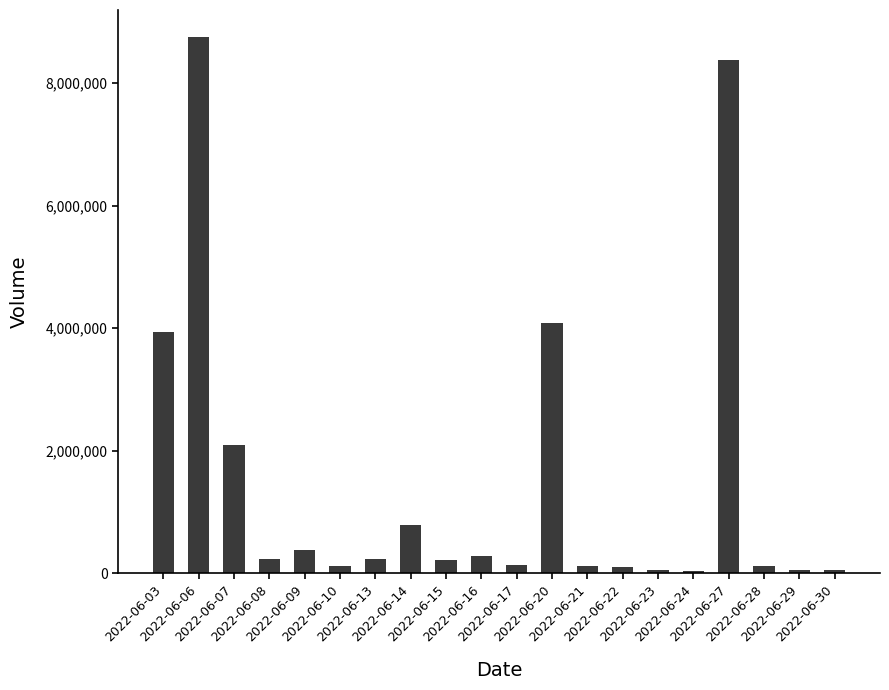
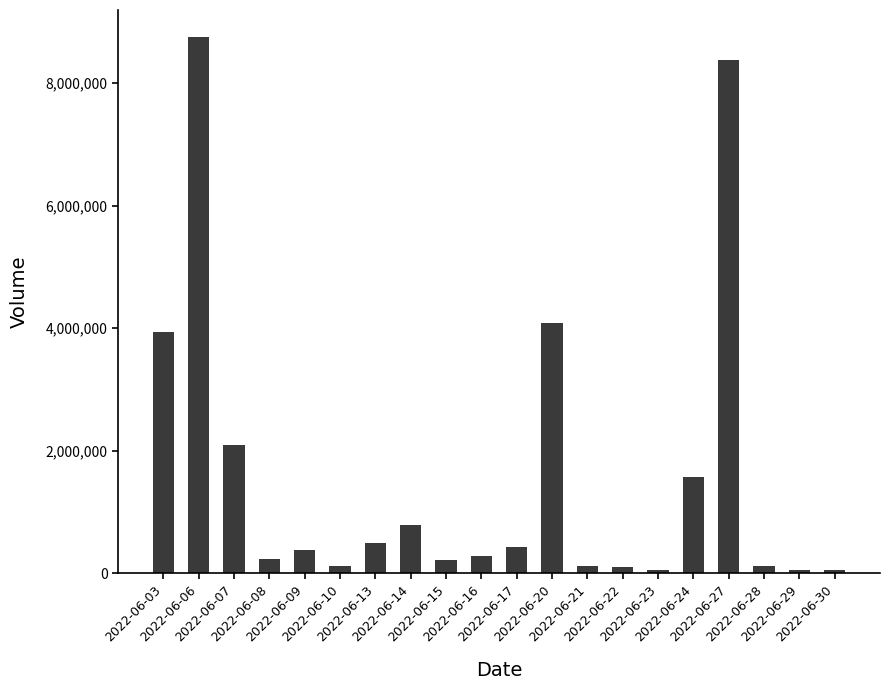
2022-06-13: 200,000 -> 500,000
2022-06-17: 100,000 -> 400,000
2022-06-24: 0 -> 1,600,000
